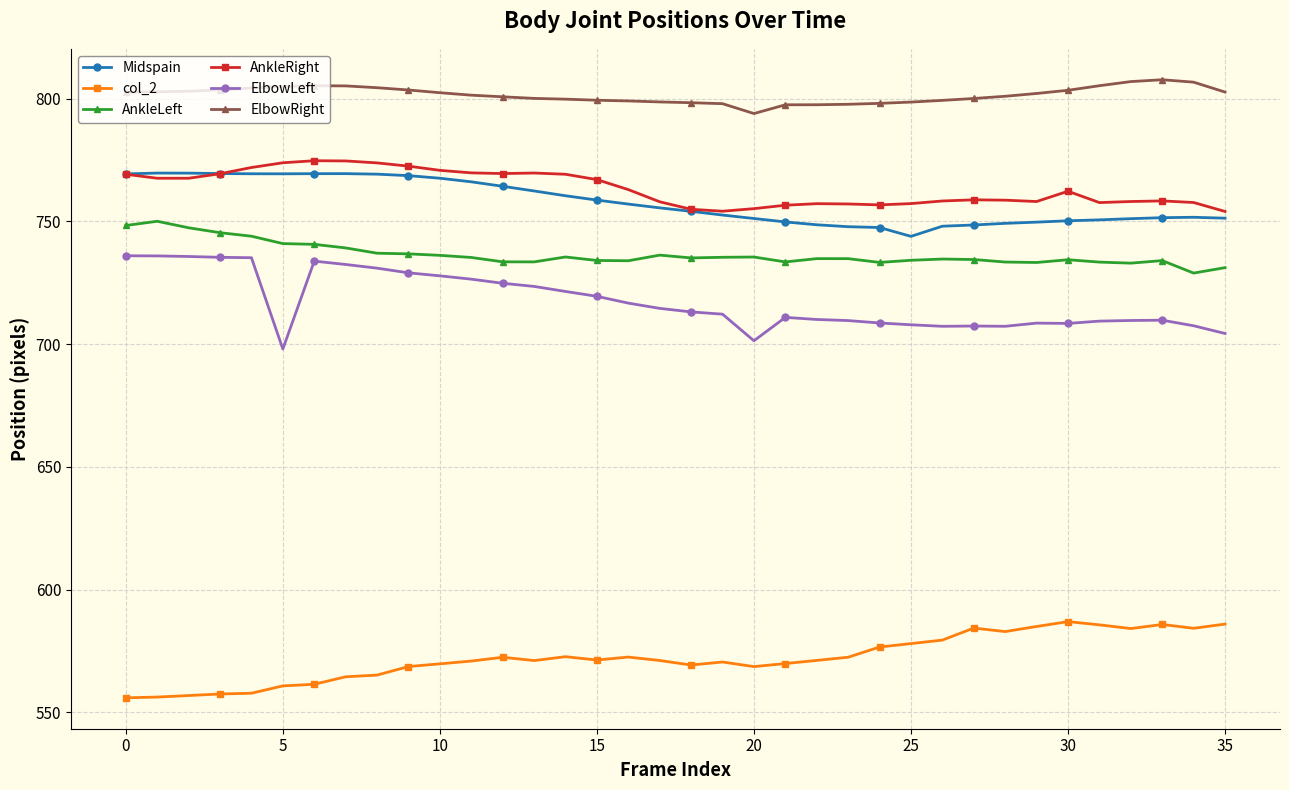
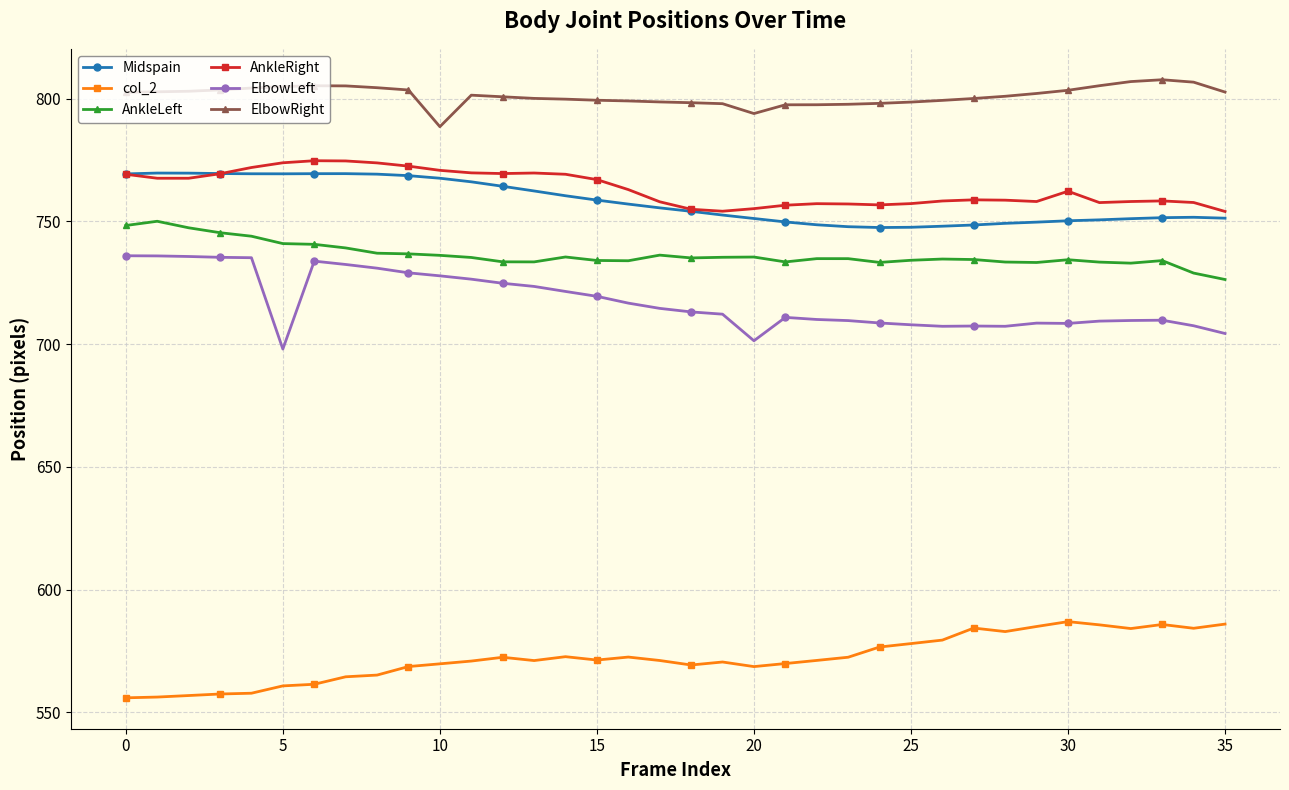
ElbowRight, 10: 802 -> 789
Midspain, 25: 744 -> 748
AnkleLeft, 35: 731 -> 726
